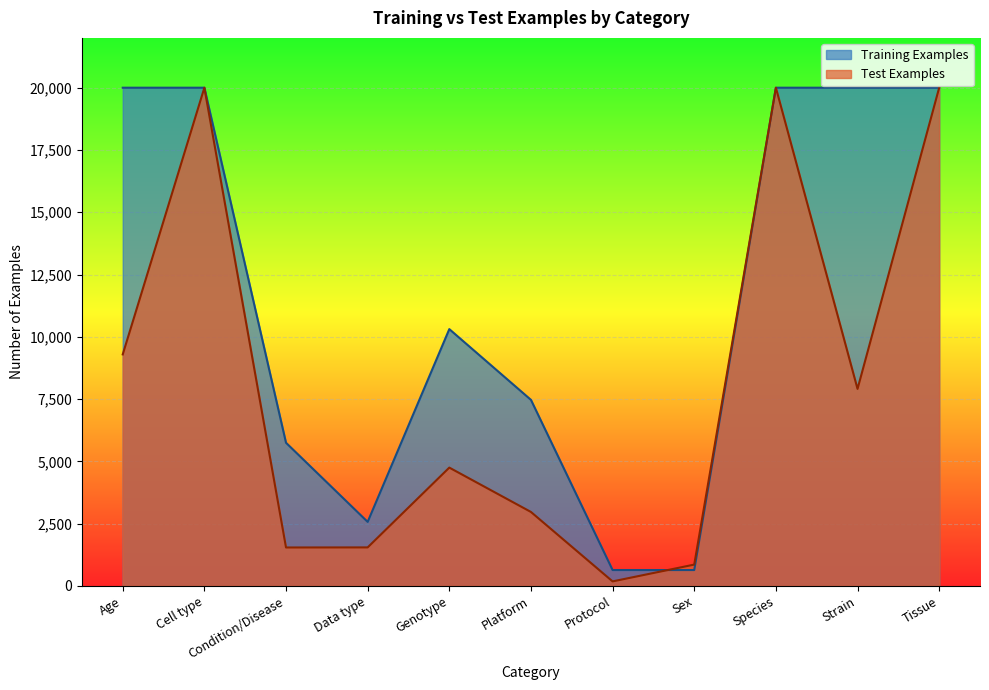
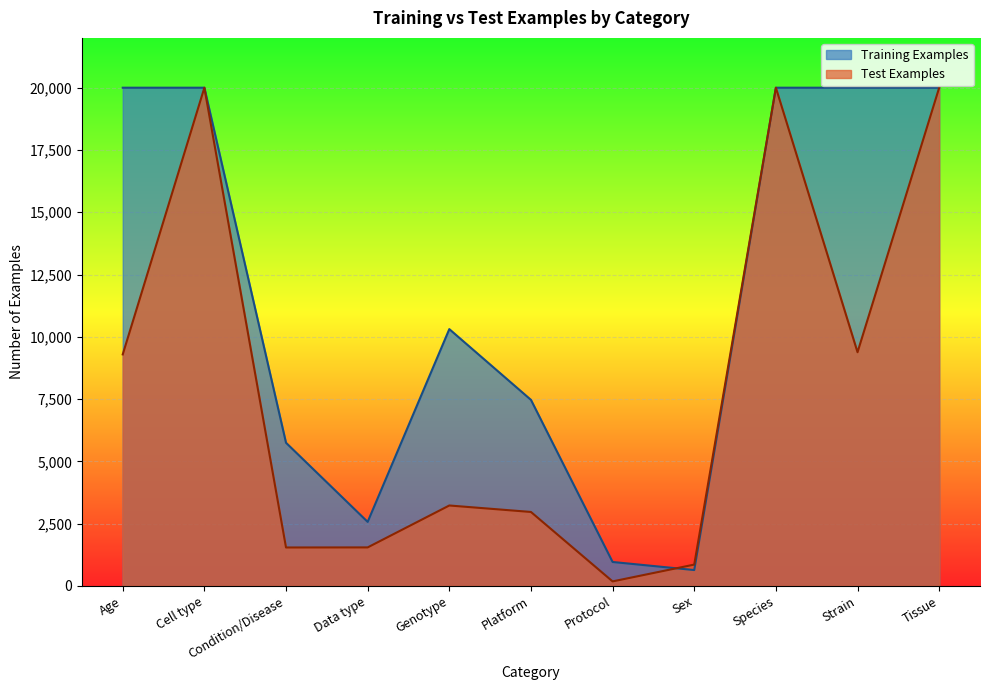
Test Examples, Genotype: 4,700 -> 3,200
Training Examples, Protocol: 600 -> 1,000
Test Examples, Strain: 7,900 -> 9,400
